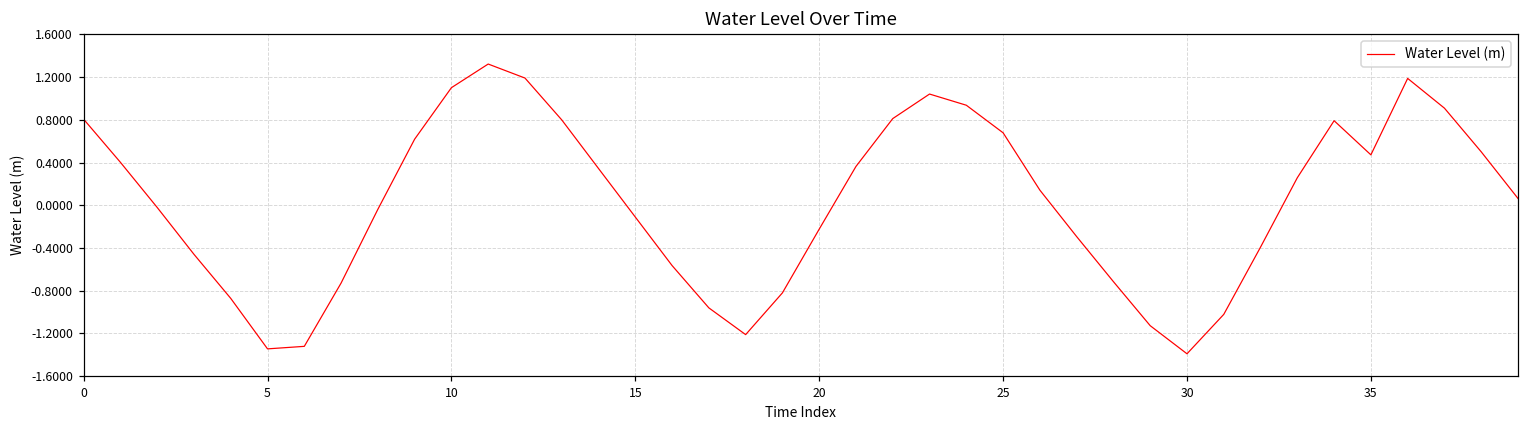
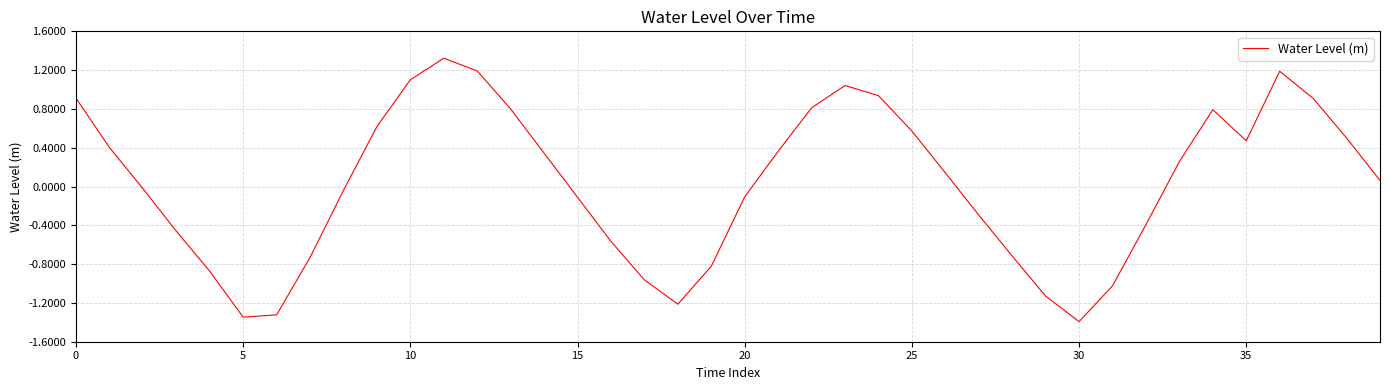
0: 0.8 -> 0.9
20: -0.2 -> -0.1
25: 0.7 -> 0.6
